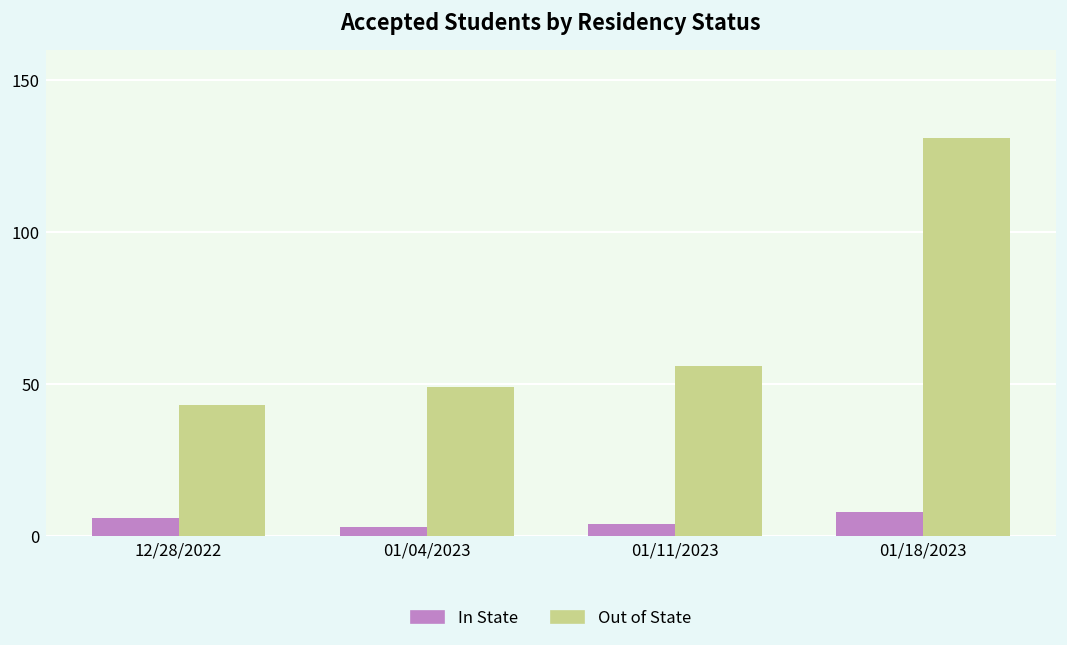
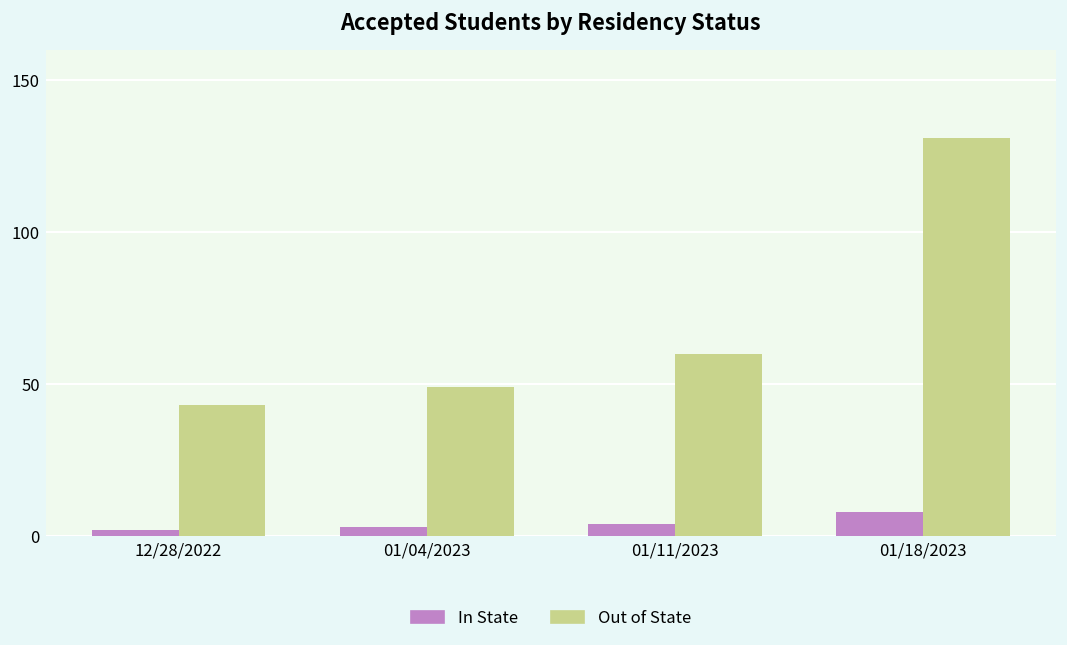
In State, 12/28/2022: 6 -> 2
Out of State, 01/11/2023: 56 -> 60
